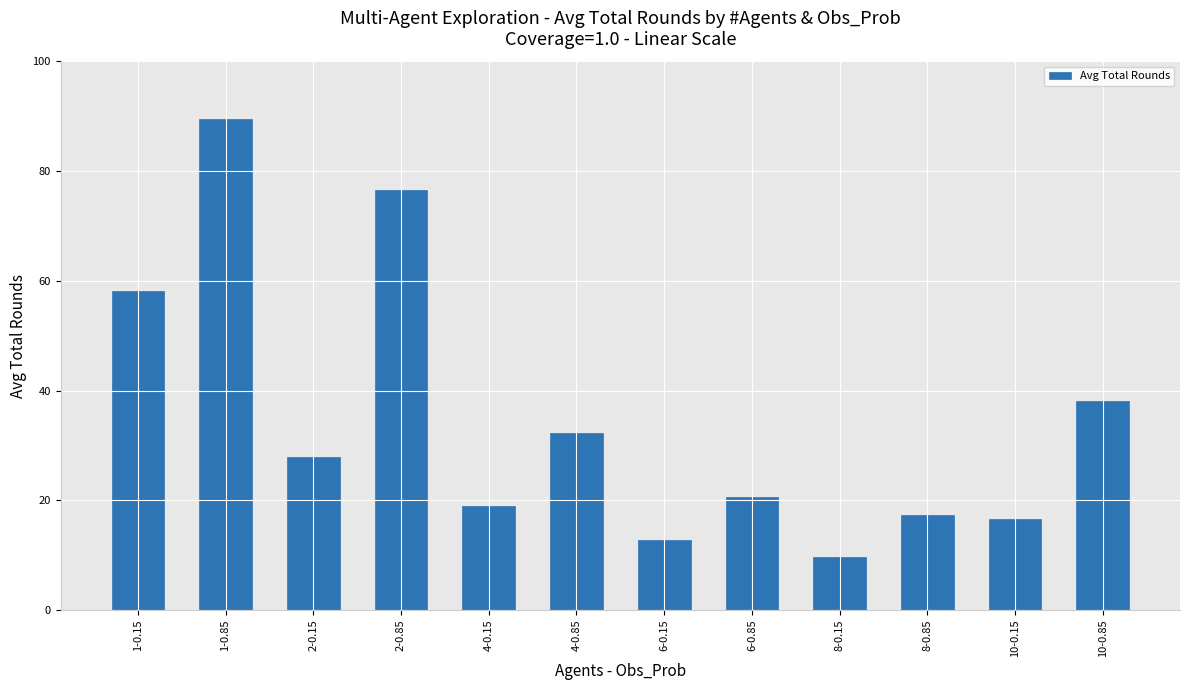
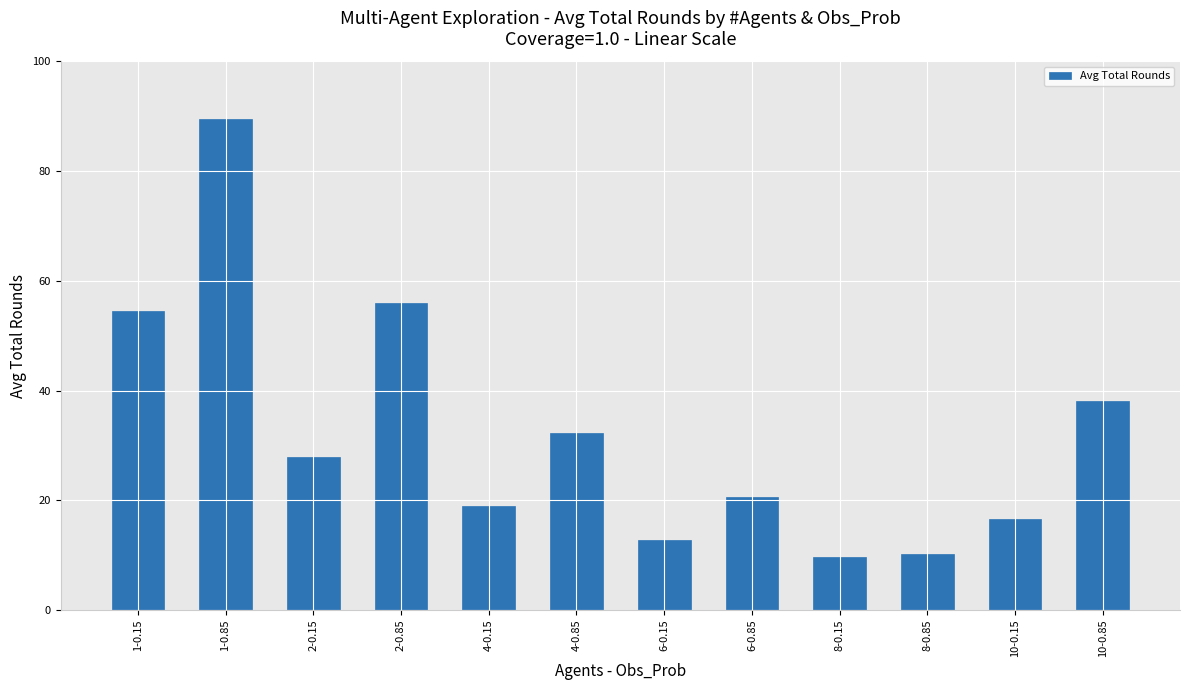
1-0.15: 58 -> 55
2-0.85: 77 -> 56
8-0.85: 17 -> 10
